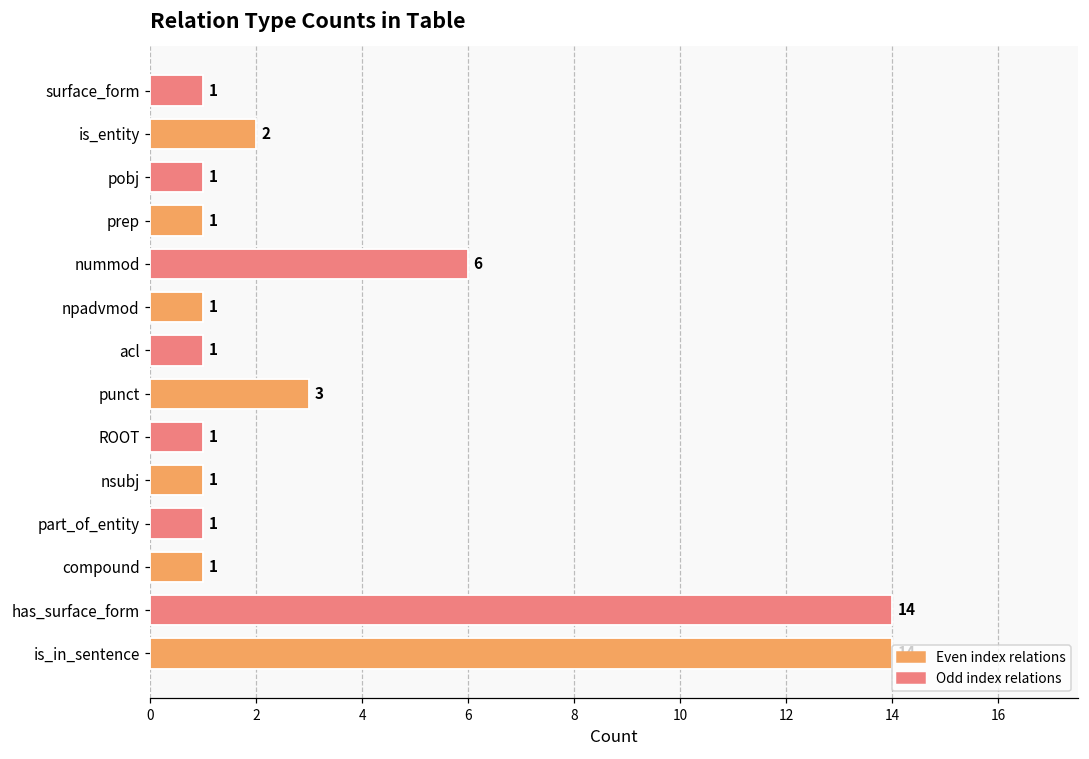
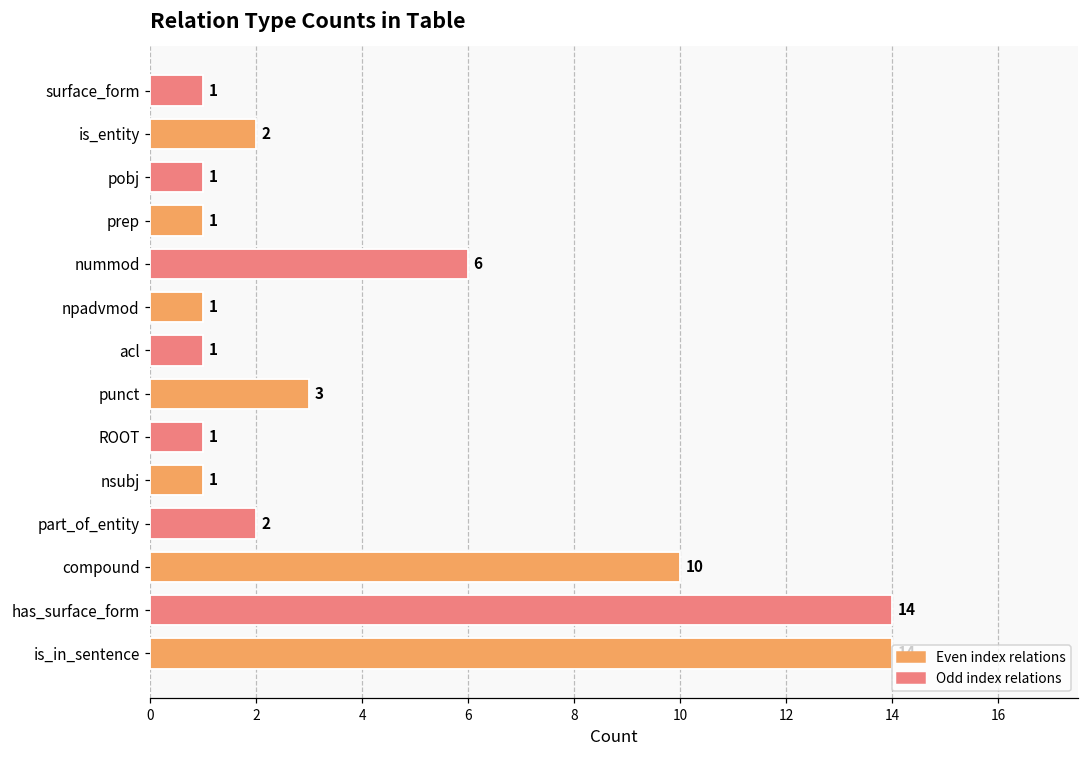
part_of_entity: 1 -> 2
compound: 1 -> 10
